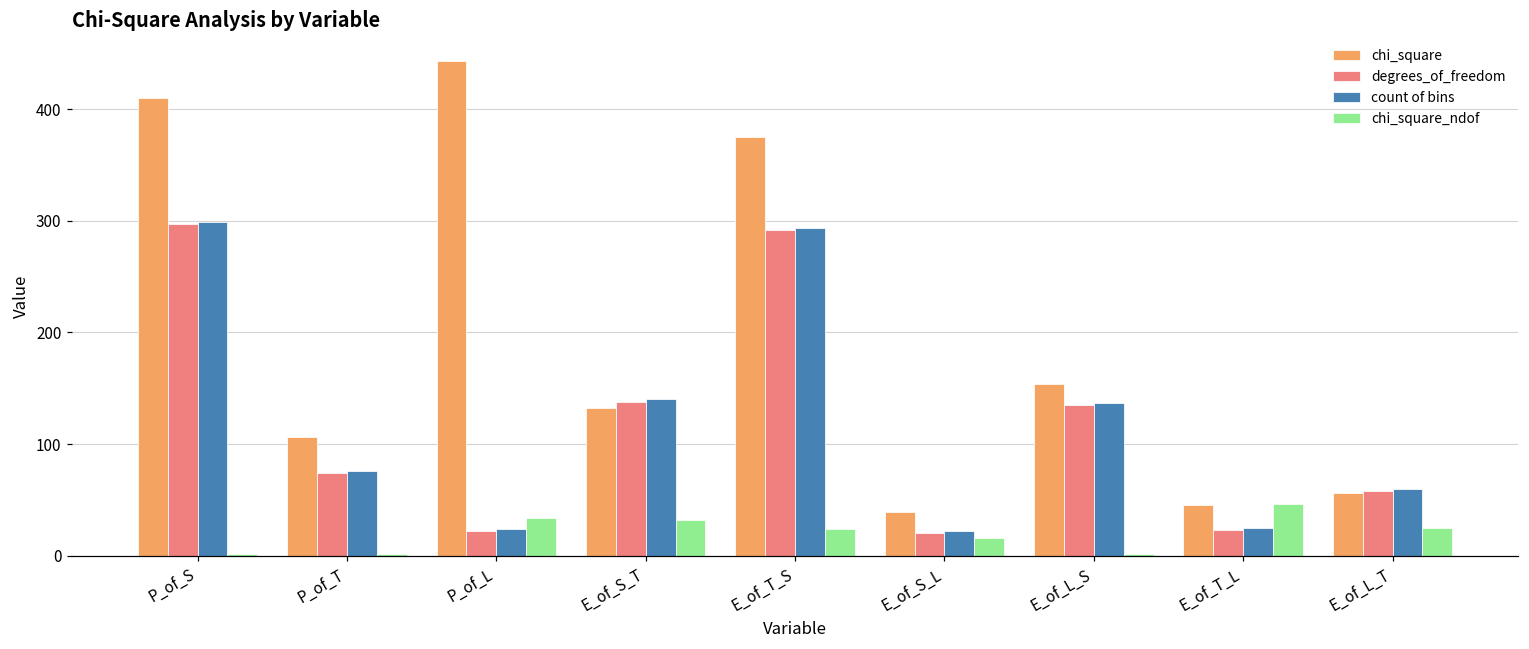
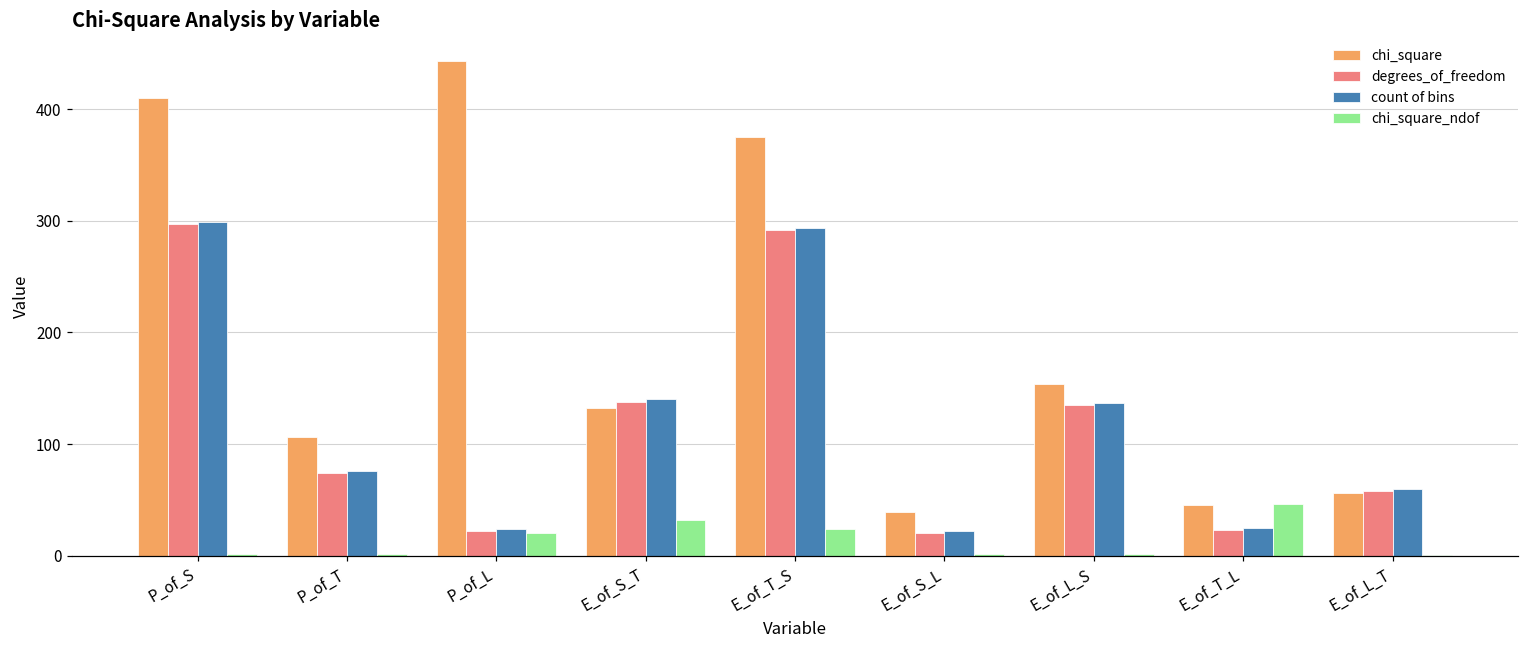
chi_square_ndof, P_of_L: 34 -> 20
chi_square_ndof, E_of_S_L: 16 -> 2
chi_square_ndof, E_of_L_T: 25 -> 1
